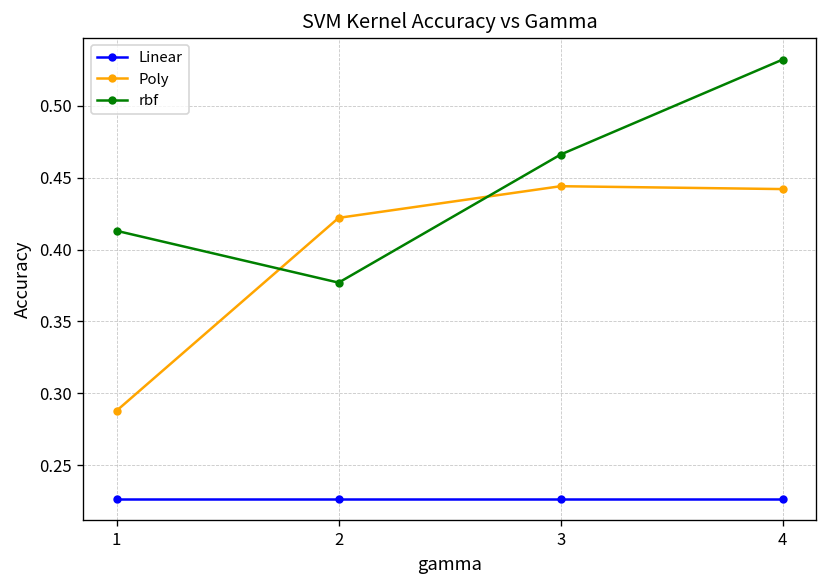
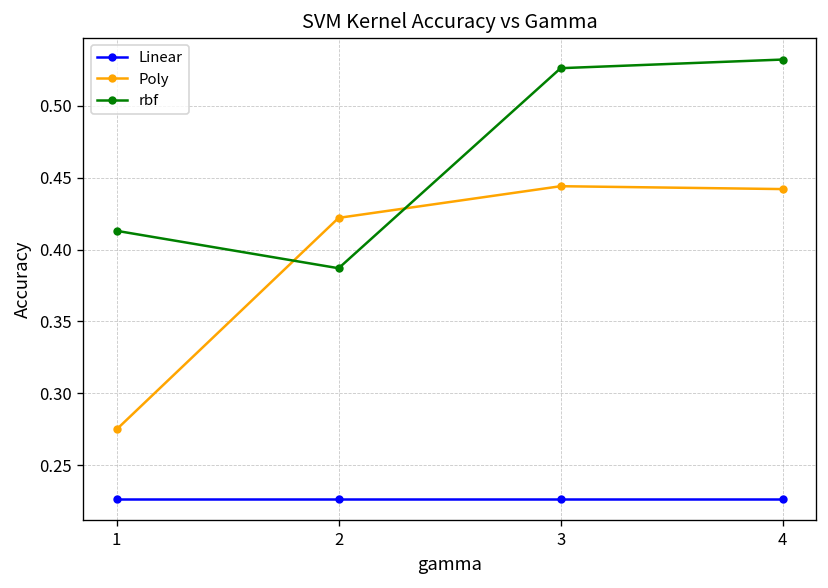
Poly, 1: 0.288 -> 0.275
rbf, 2: 0.377 -> 0.387
rbf, 3: 0.466 -> 0.526
